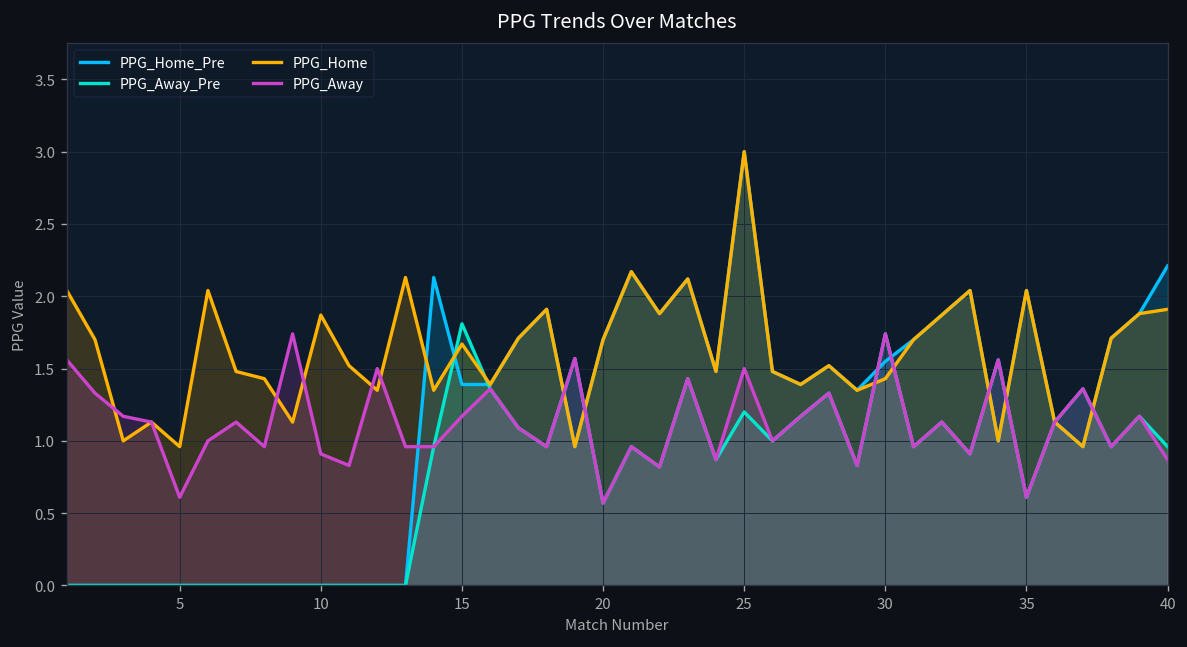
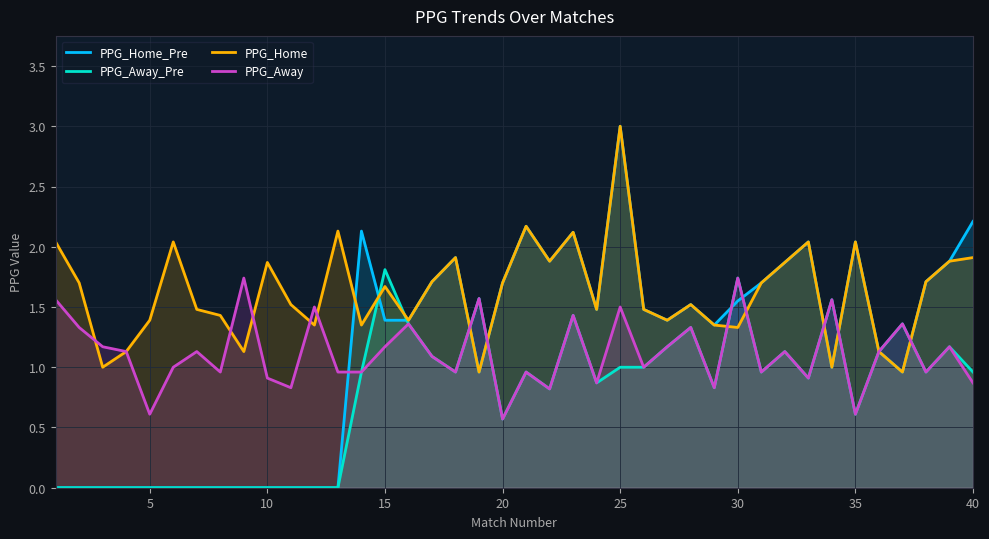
PPG_Home, 5: 0.96 -> 1.39
PPG_Away_Pre, 25: 1.2 -> 1.0
PPG_Home, 30: 1.43 -> 1.33
